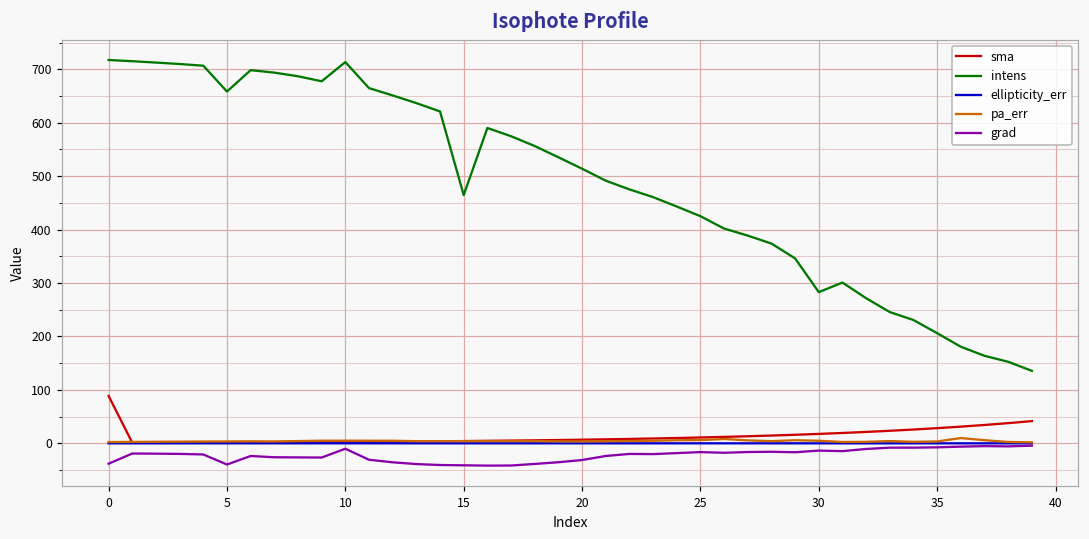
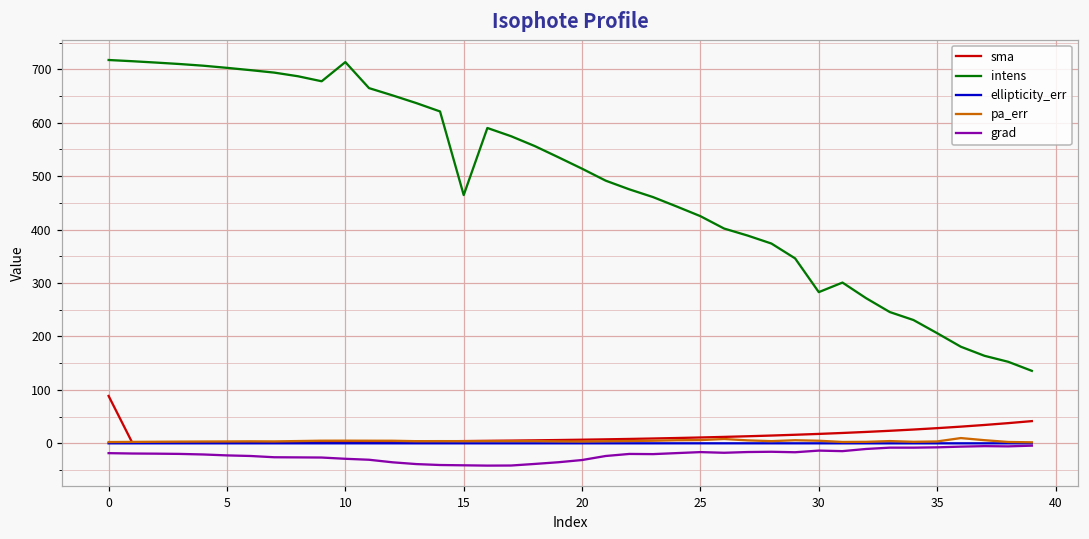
grad, 0: -40 -> -20
intens, 5: 660 -> 700
grad, 5: -40 -> -20
grad, 10: -10 -> -30
